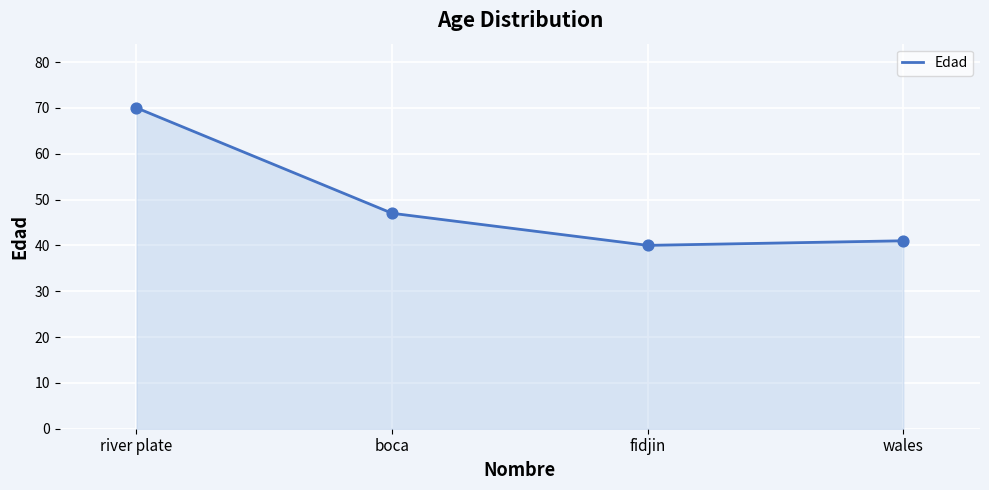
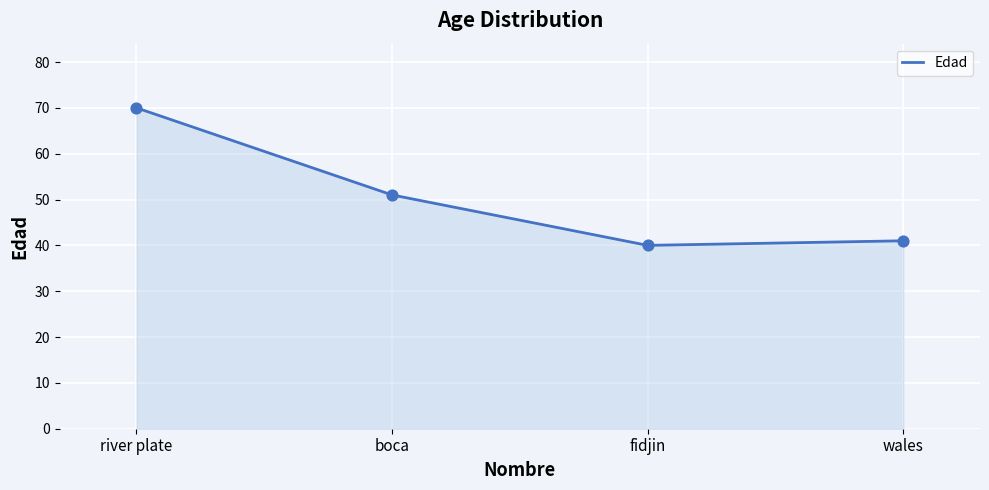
boca: 47 -> 51
